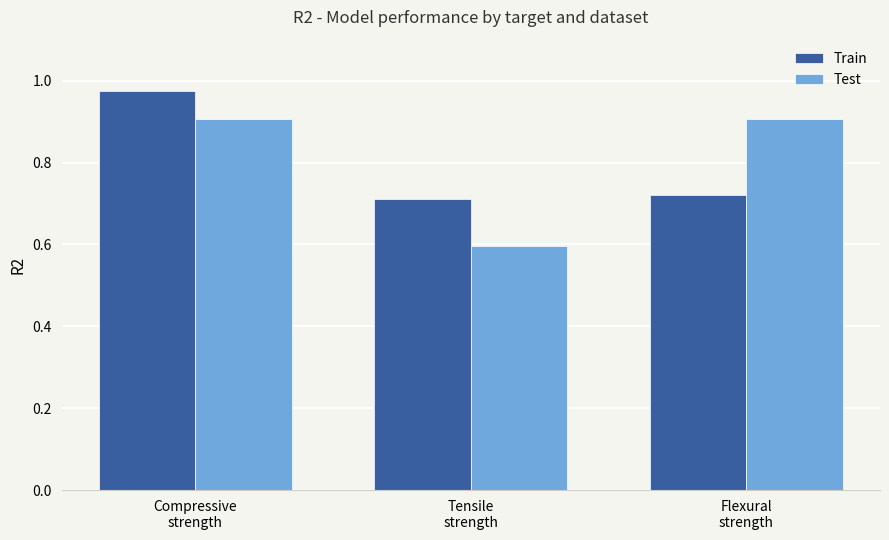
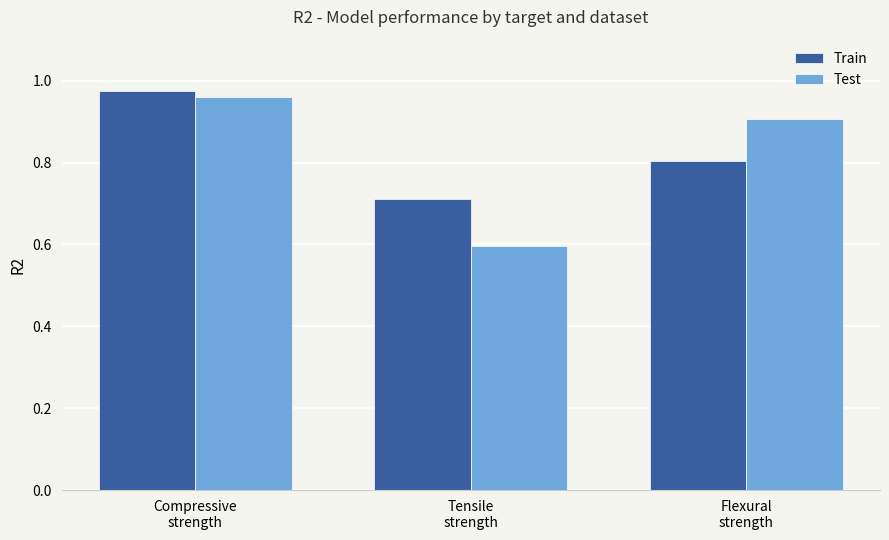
Test, Compressive strength: 0.91 -> 0.96
Train, Flexural strength: 0.72 -> 0.80
